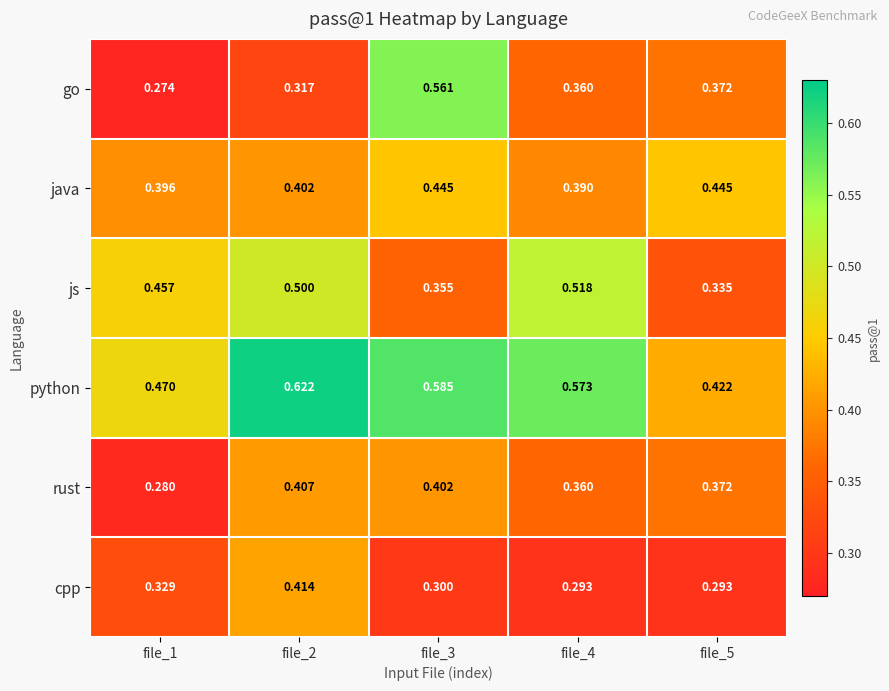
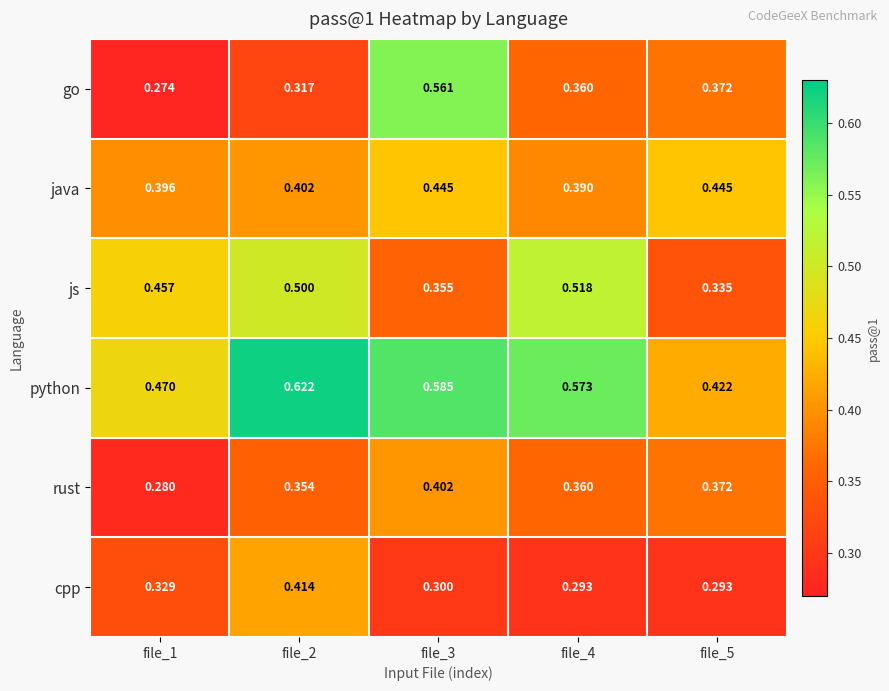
rust, file_2: 0.407 -> 0.354
